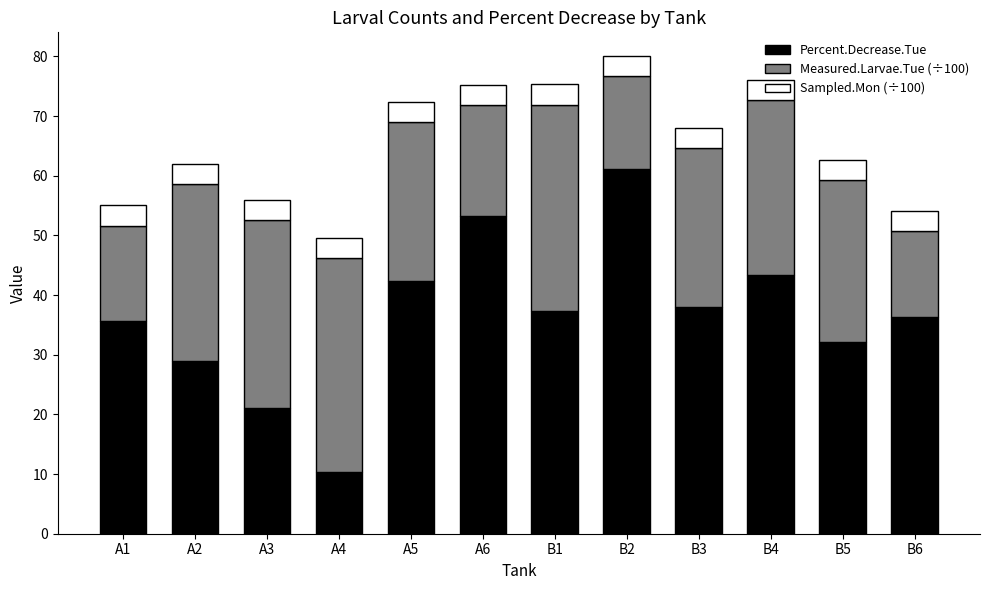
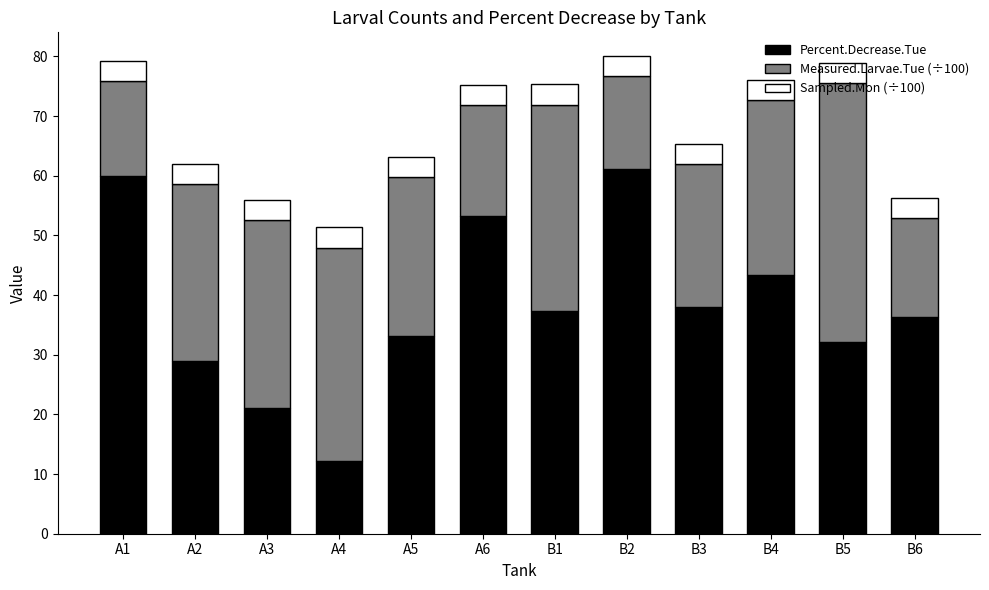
Percent.Decrease.Tue, A1: 36 -> 60
Percent.Decrease.Tue, A4: 10 -> 12
Percent.Decrease.Tue, A5: 42 -> 33
Measured.Larvae.Tue (÷100), B3: 27 -> 24
Measured.Larvae.Tue (÷100), B5: 27 -> 43
Measured.Larvae.Tue (÷100), B6: 14 -> 17
